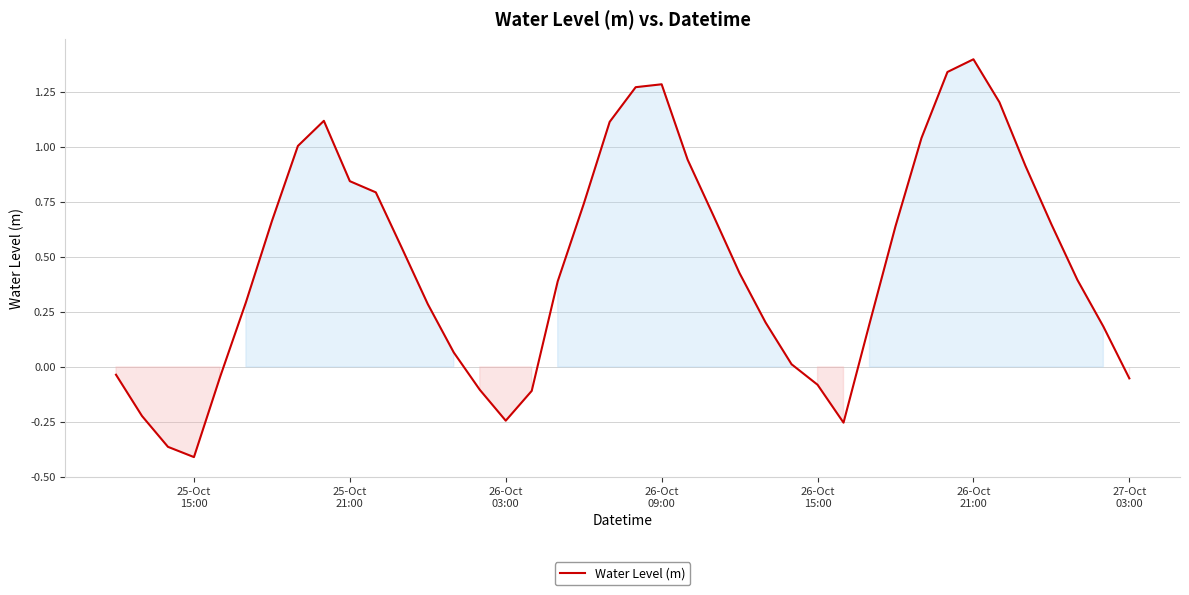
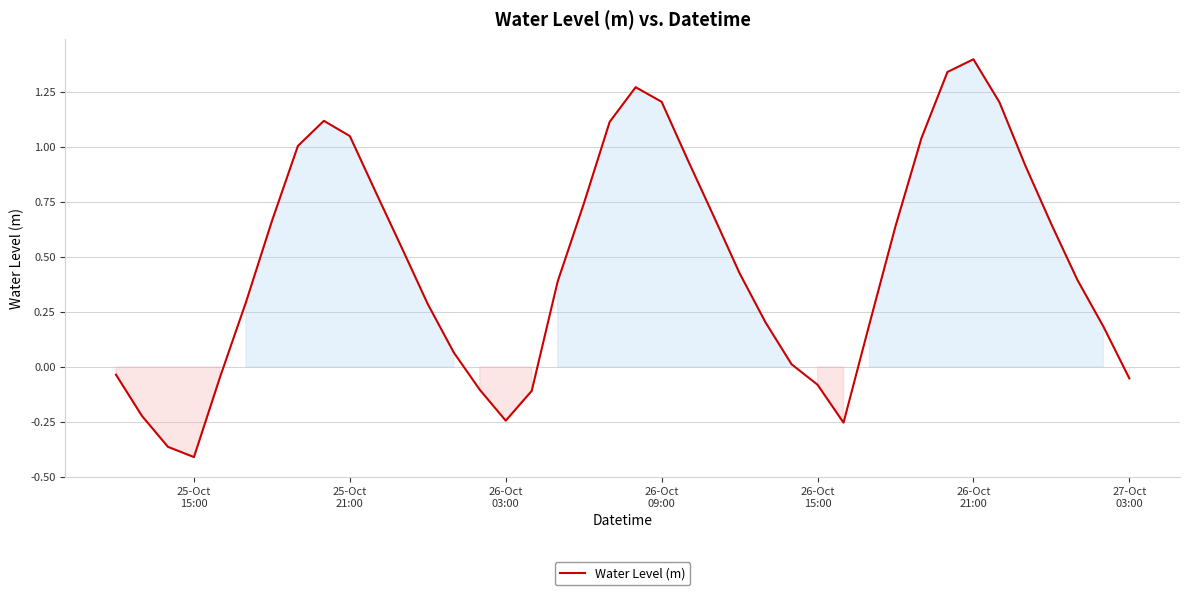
25-Oct 21:00: 0.84 -> 1.05
26-Oct 09:00: 1.29 -> 1.21
